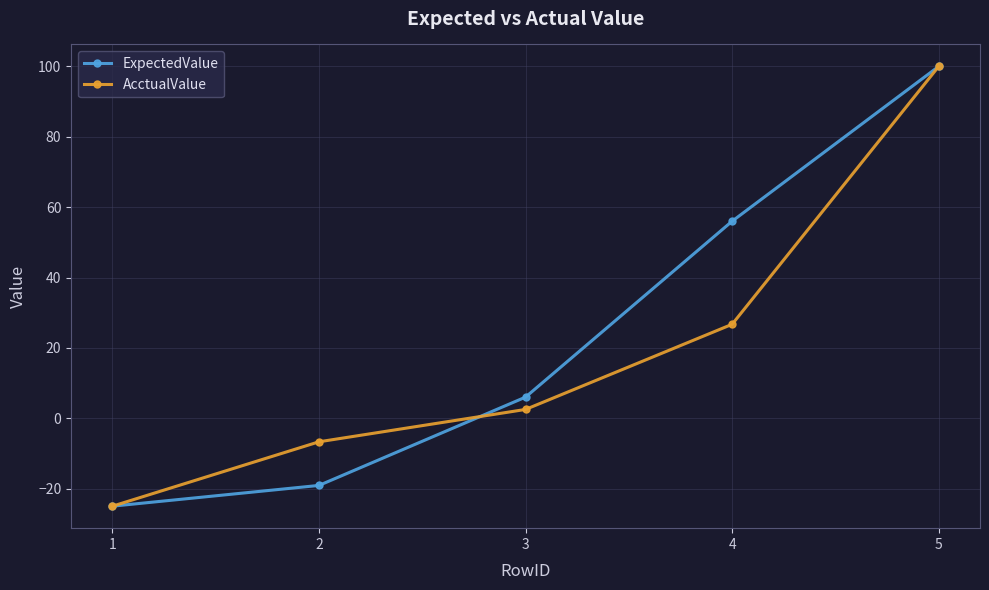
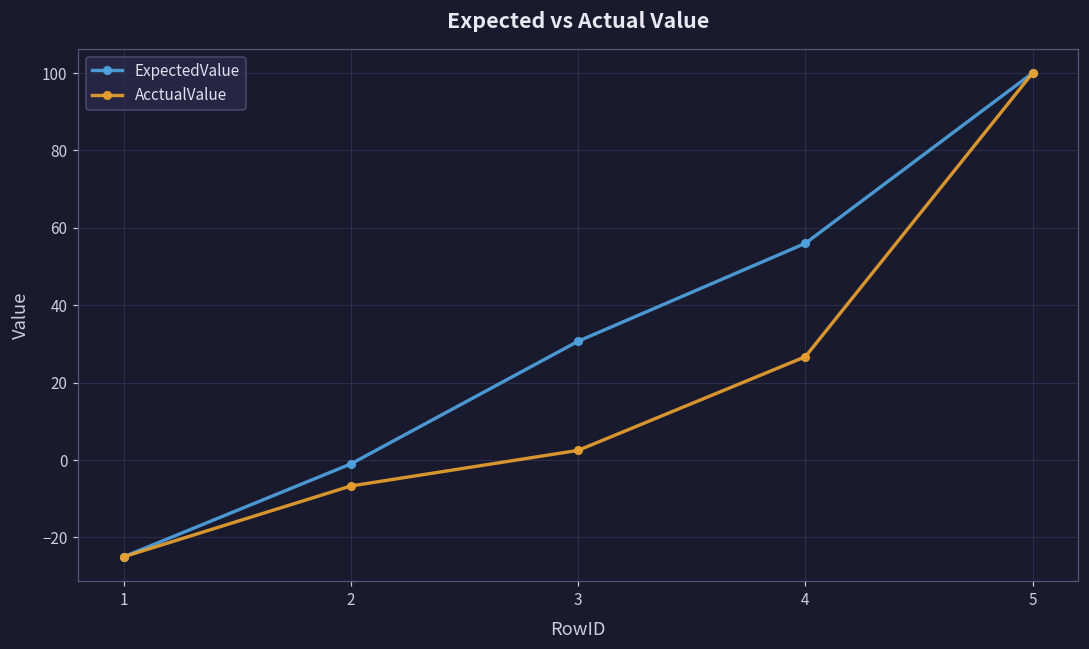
ExpectedValue, 2: -19 -> -1
ExpectedValue, 3: 6 -> 31
